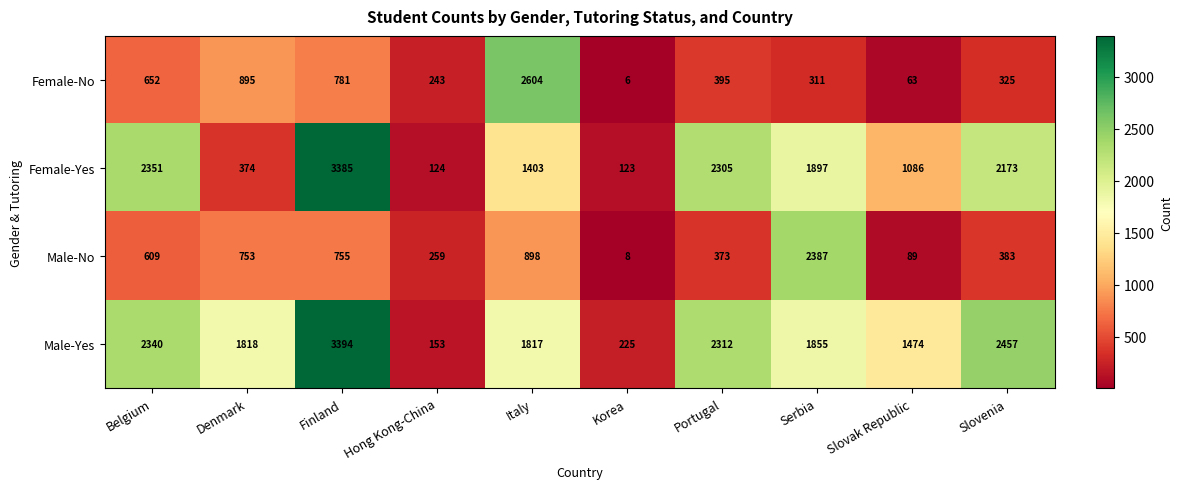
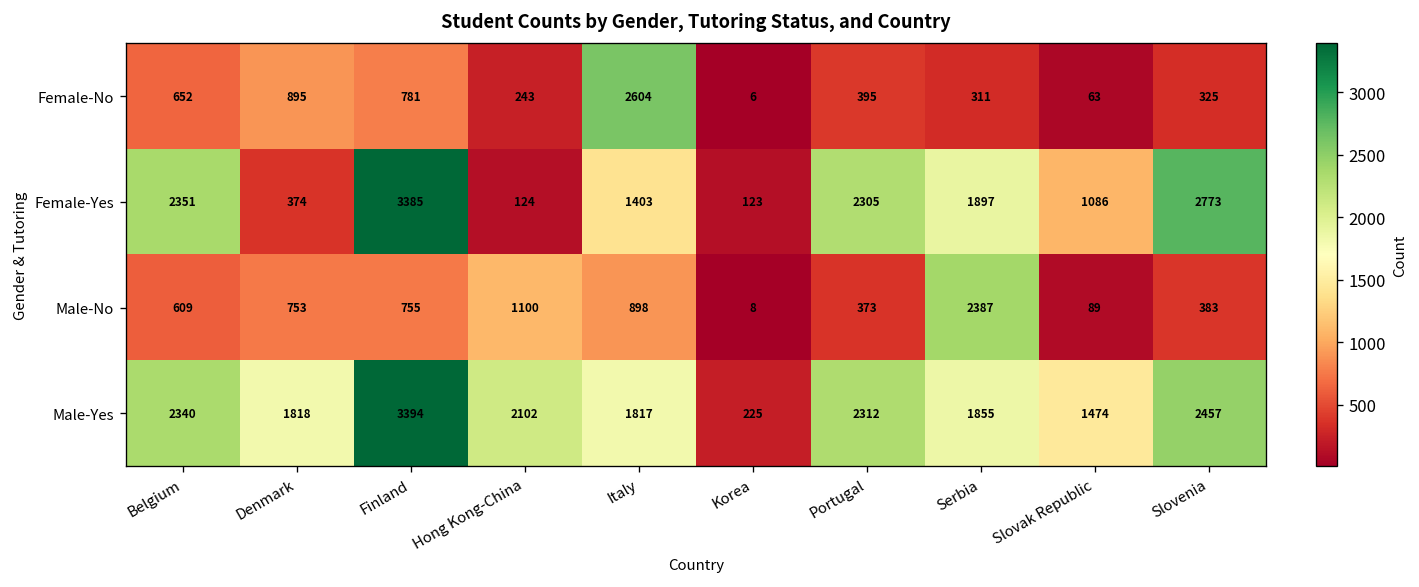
Female-Yes, Slovenia: 2173 -> 2773
Male-No, Hong Kong-China: 259 -> 1100
Male-Yes, Hong Kong-China: 153 -> 2102
